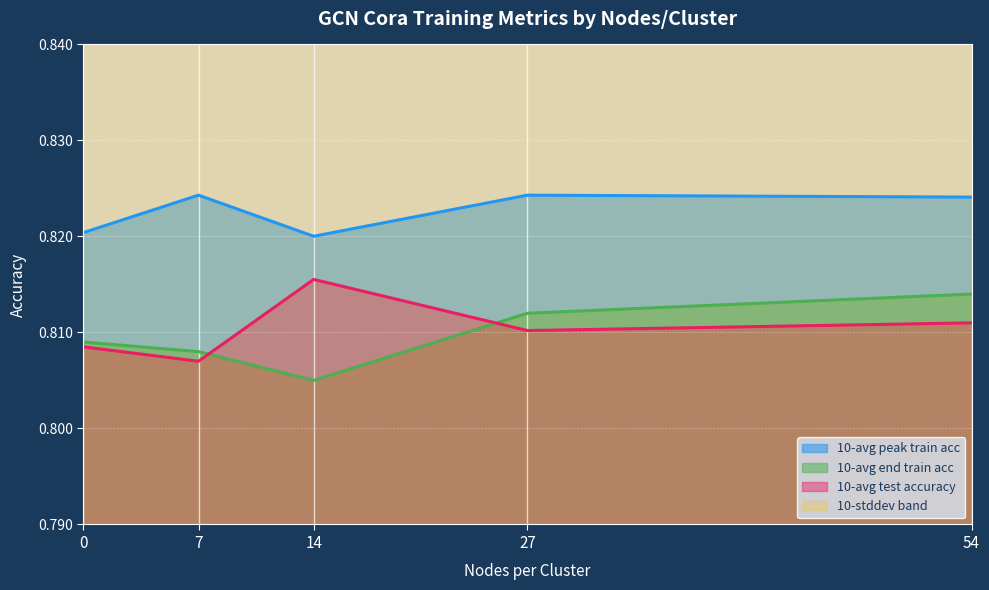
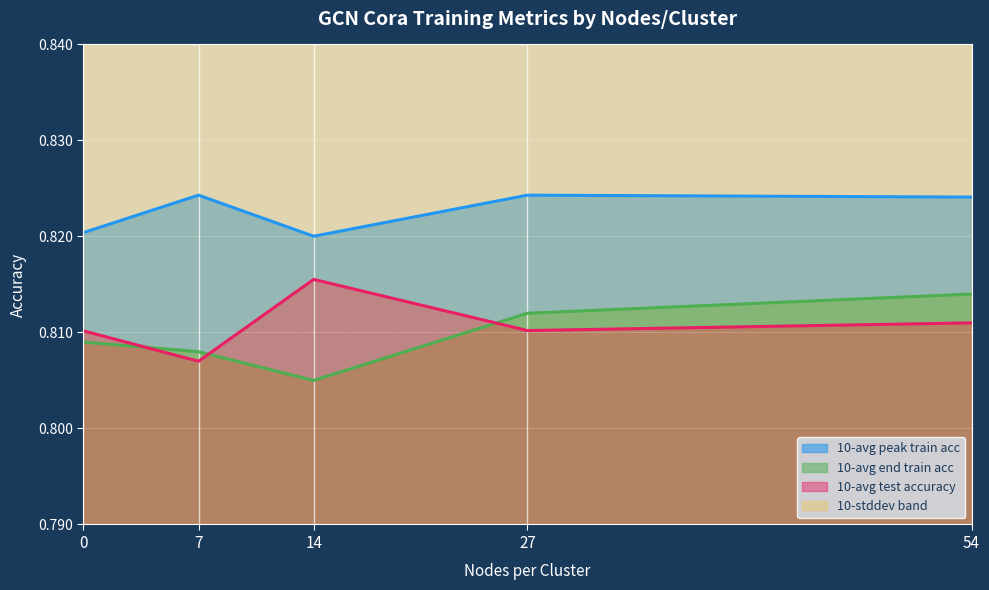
10-avg test accuracy, 0: 0.808 -> 0.810
